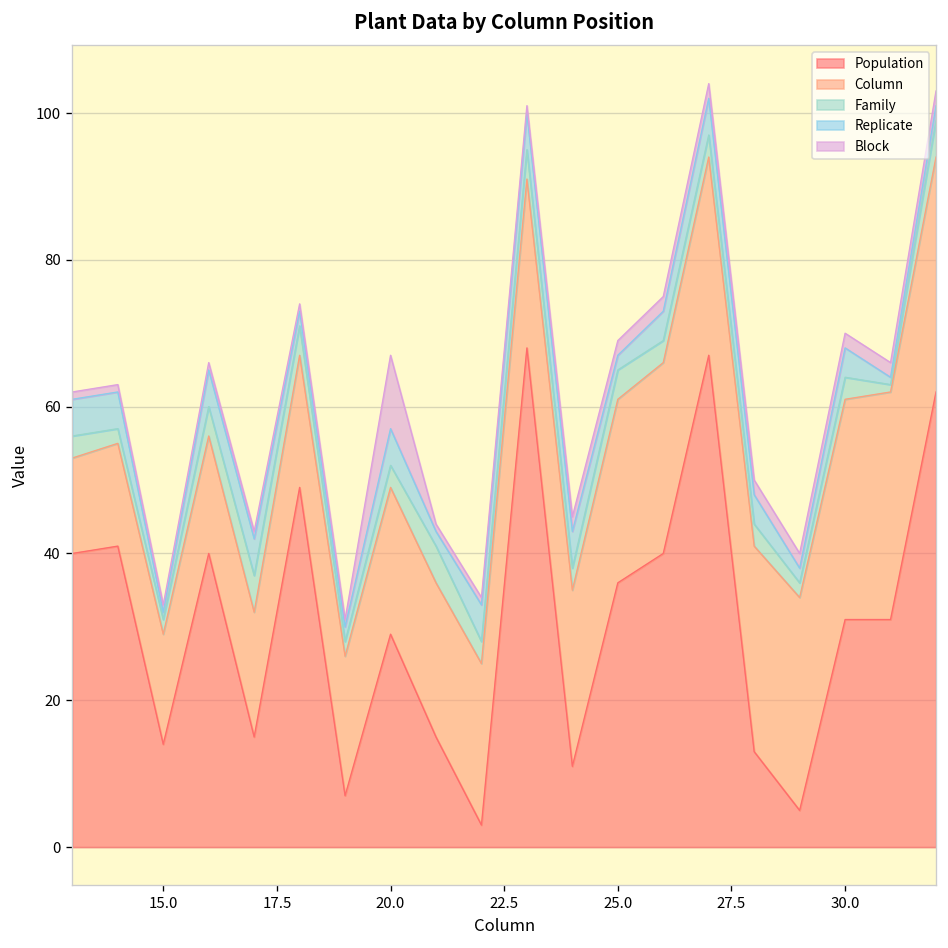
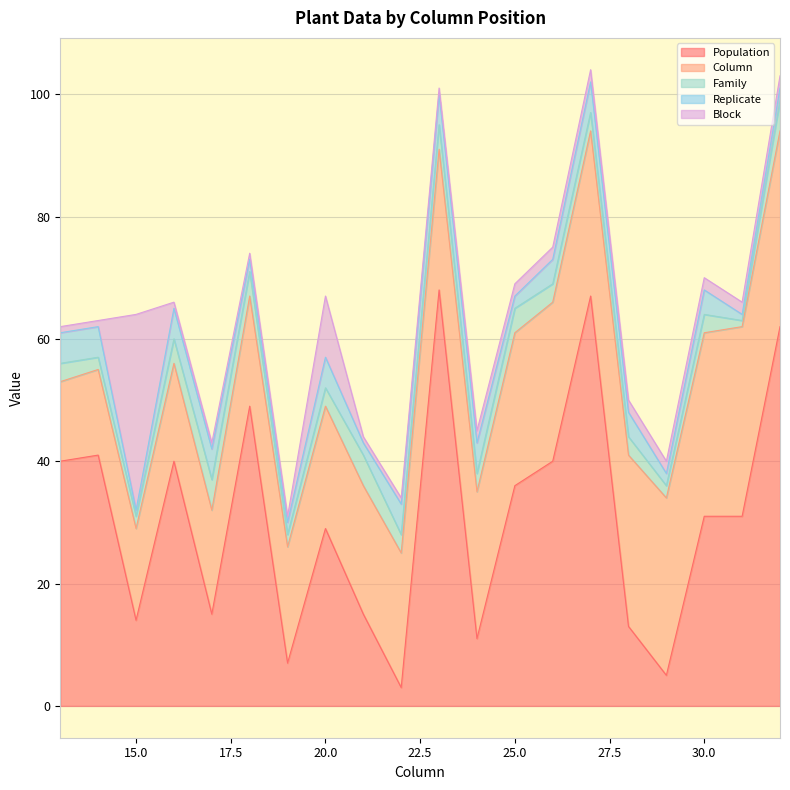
Block, 15.0: 1 -> 32
